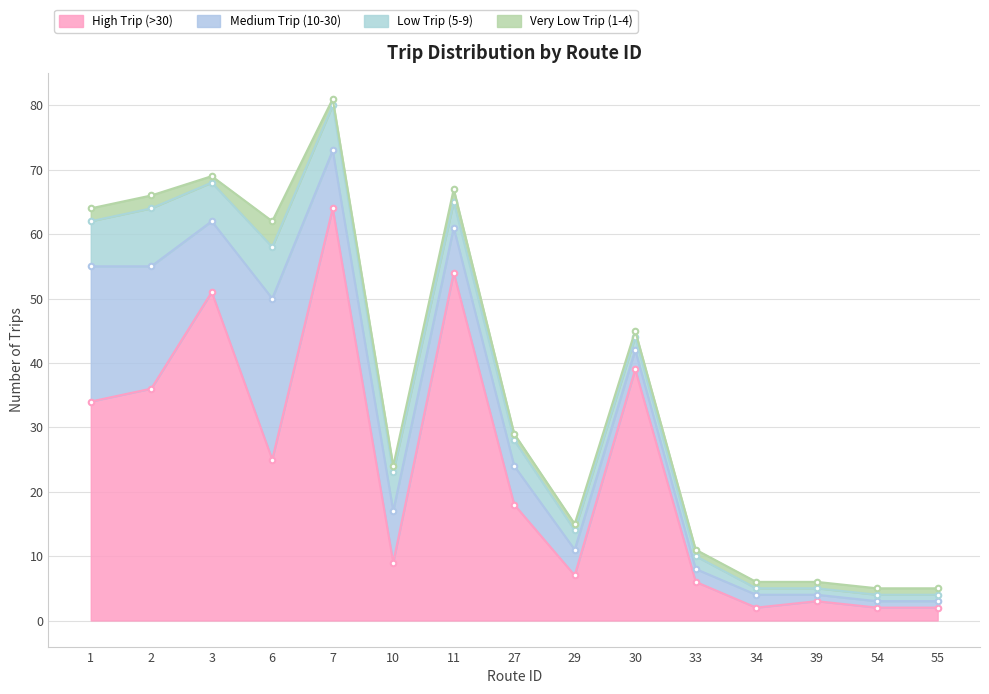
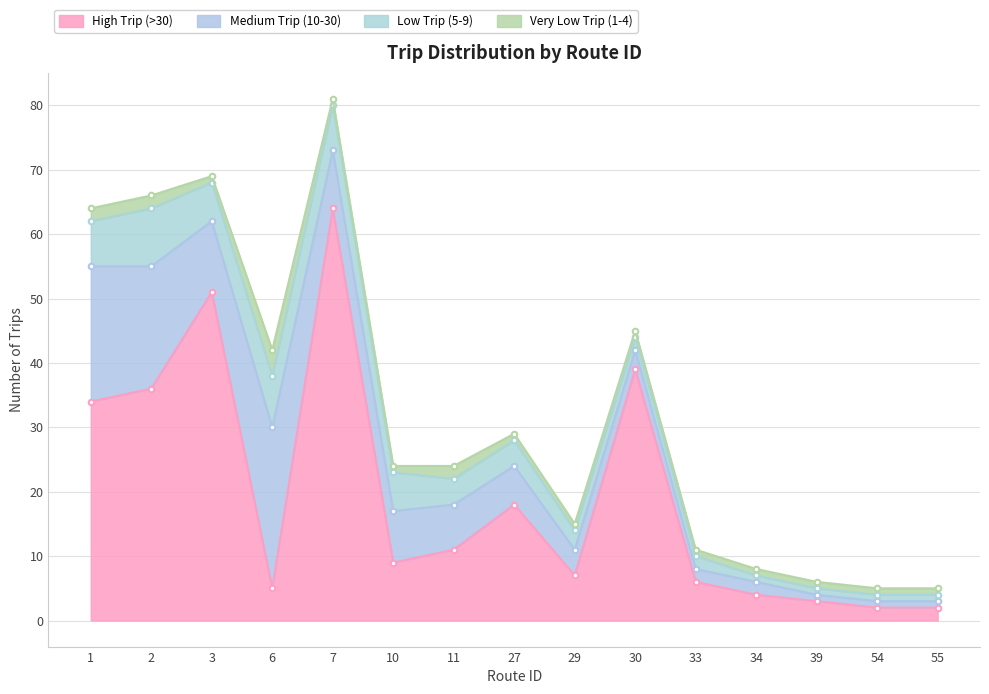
High Trip (>30), 6: 25 -> 5
High Trip (>30), 11: 54 -> 11
High Trip (>30), 34: 2 -> 4
